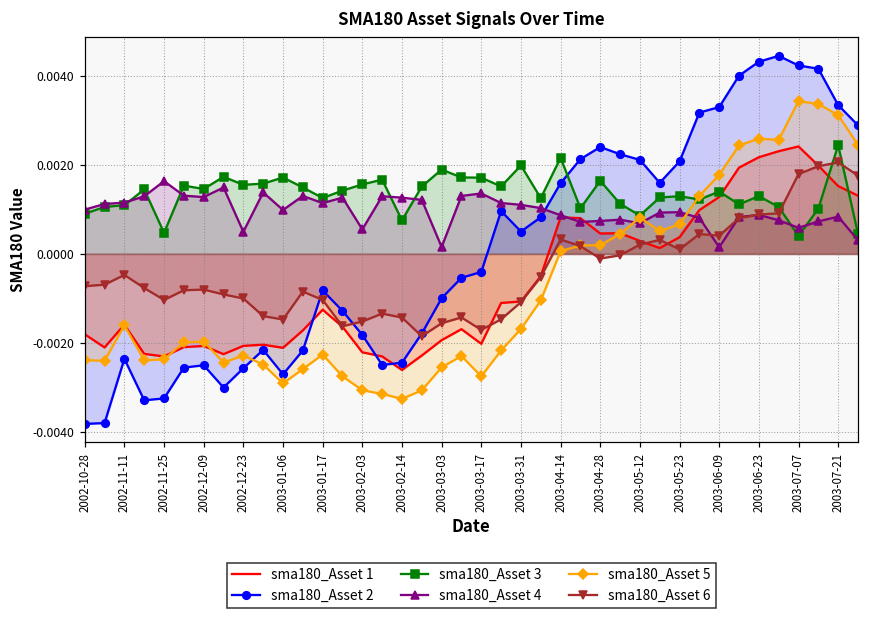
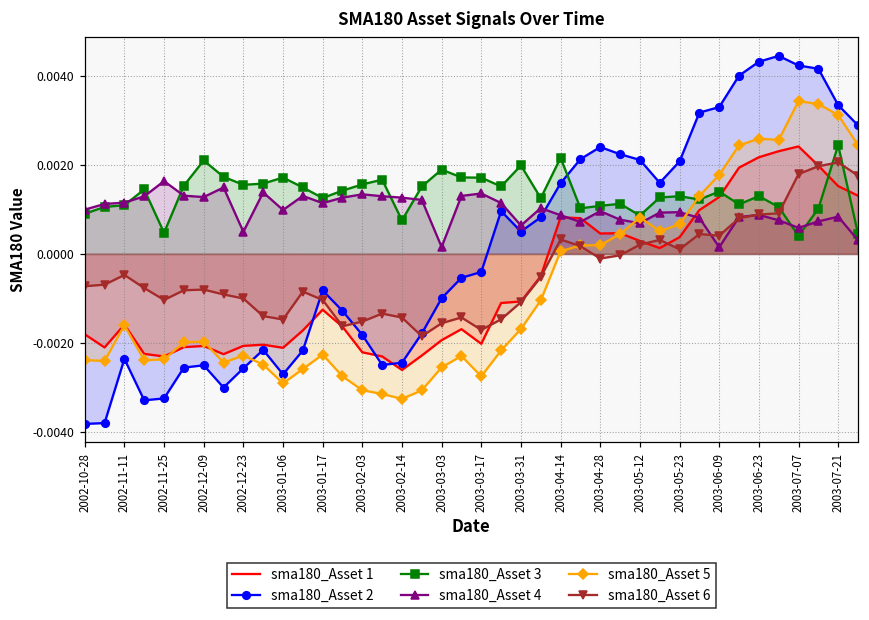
sma180_Asset 3, 2002-12-09: 0.0015 -> 0.0021
sma180_Asset 4, 2003-02-03: 0.0006 -> 0.0013
sma180_Asset 4, 2003-03-31: 0.0011 -> 0.0006
sma180_Asset 3, 2003-04-28: 0.0016 -> 0.0011
sma180_Asset 4, 2003-04-28: 0.0007 -> 0.0010
